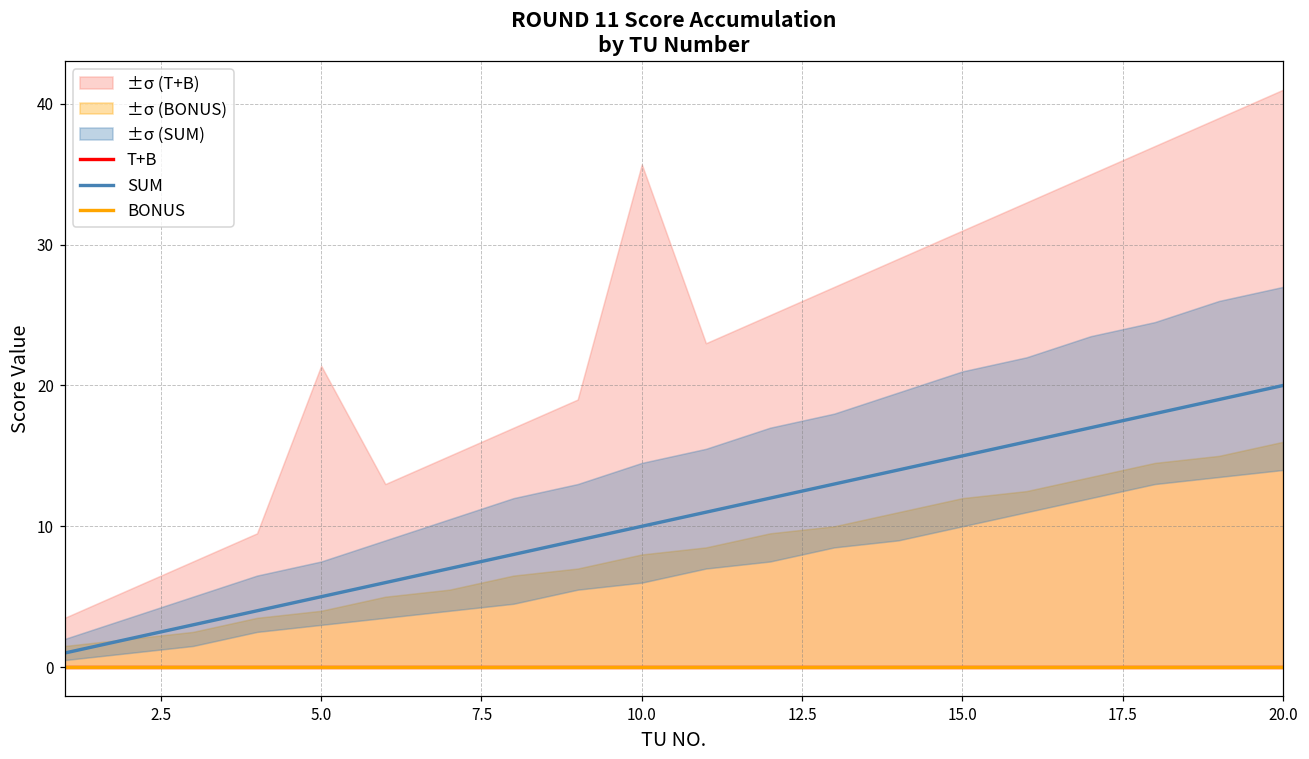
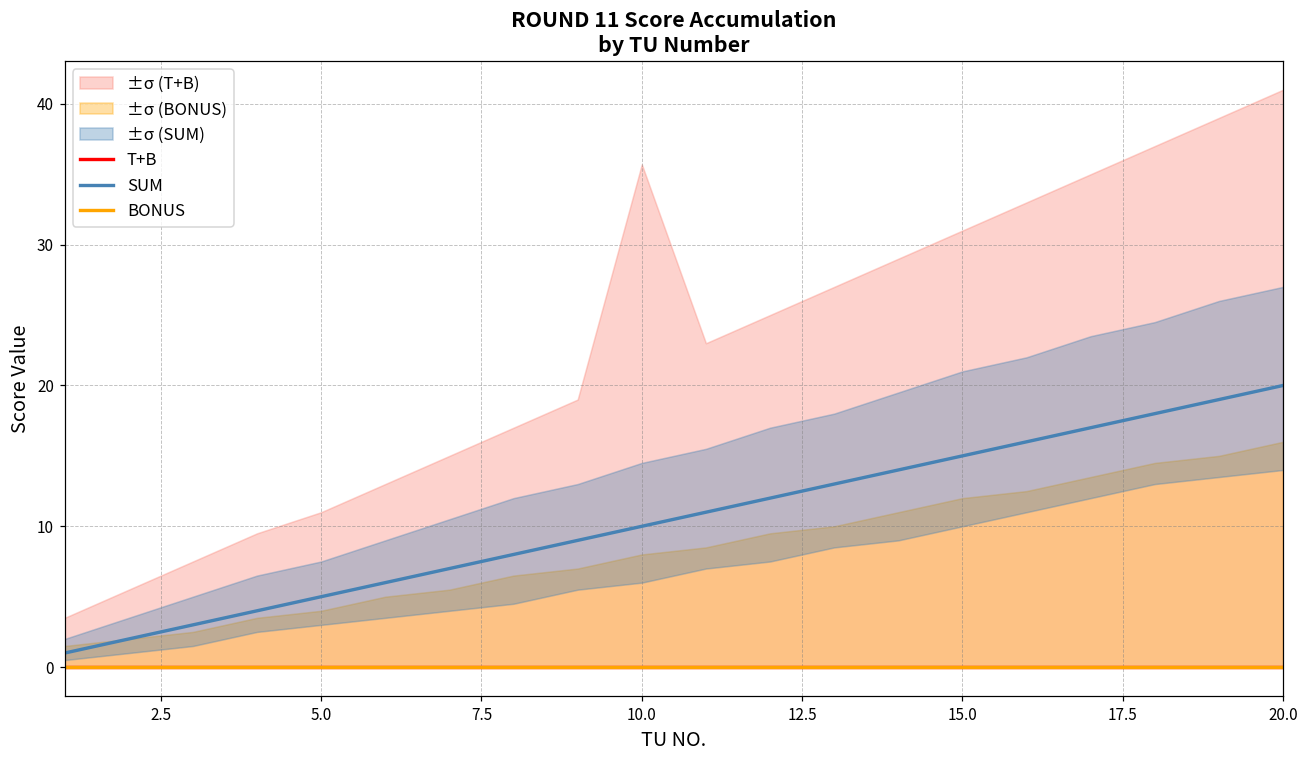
±σ (T+B), 5.0: 21.4 -> 11.0
